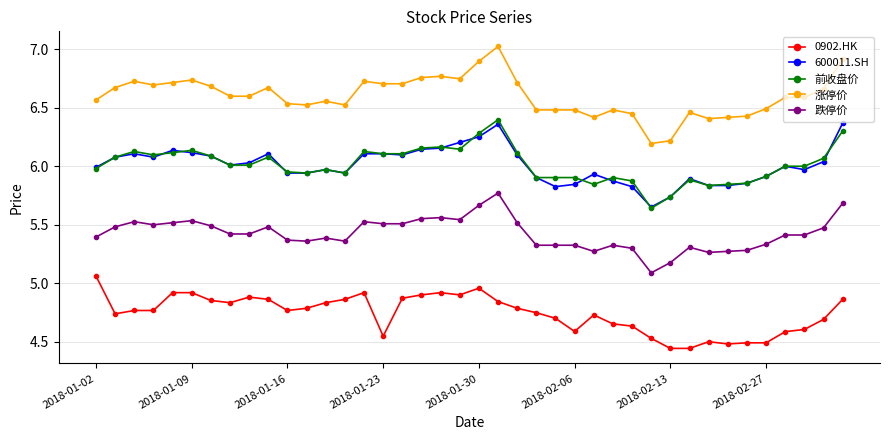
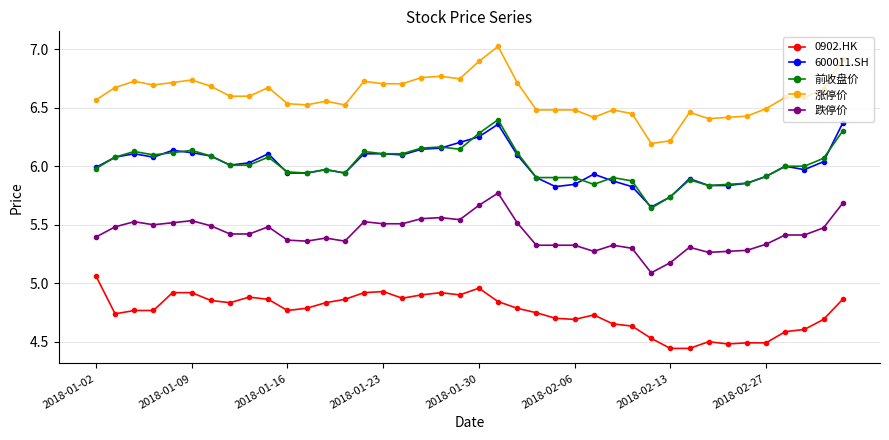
0902.HK, 2018-01-23: 4.55 -> 4.93
0902.HK, 2018-02-06: 4.59 -> 4.69
